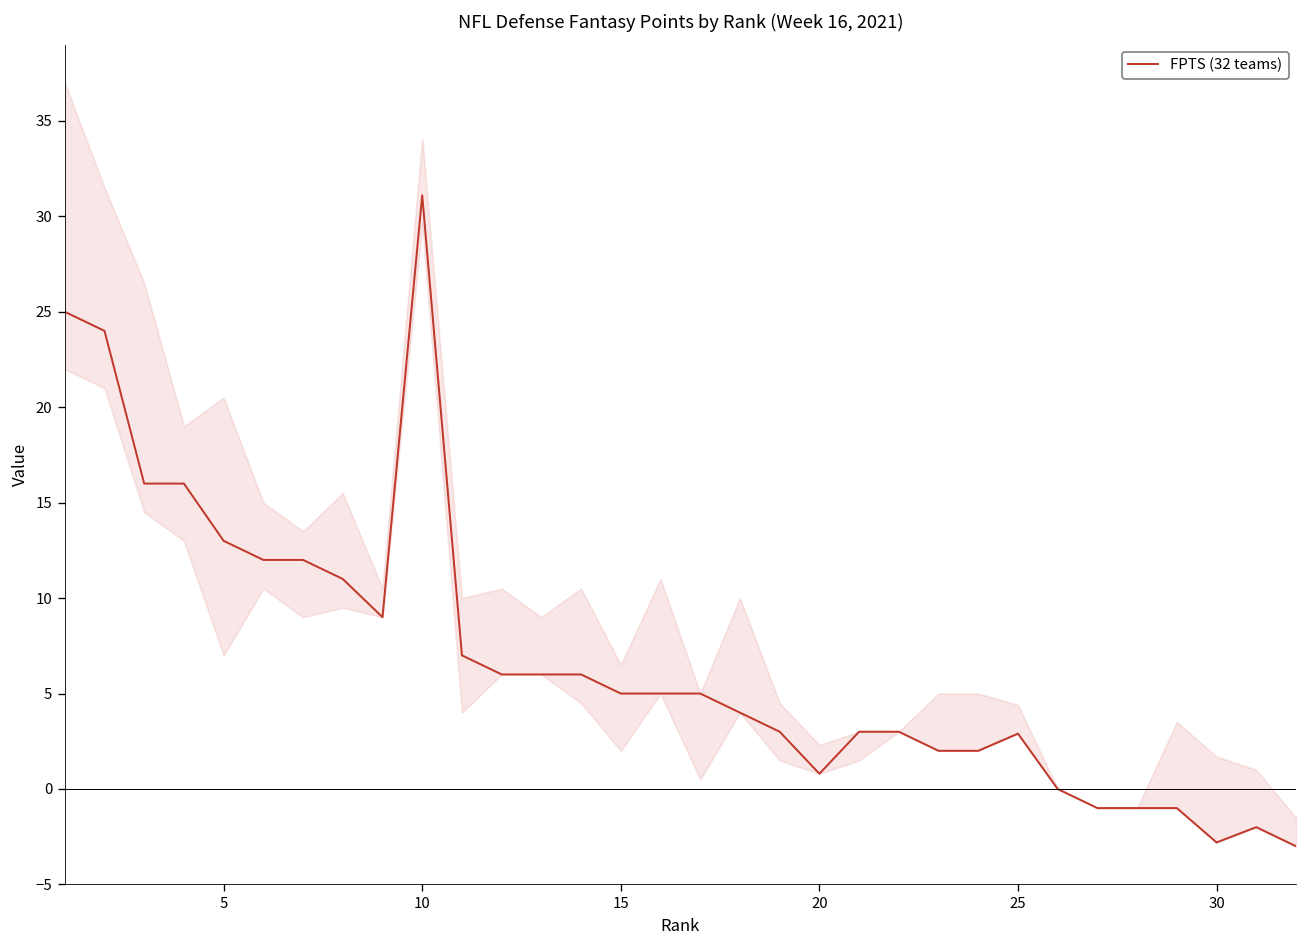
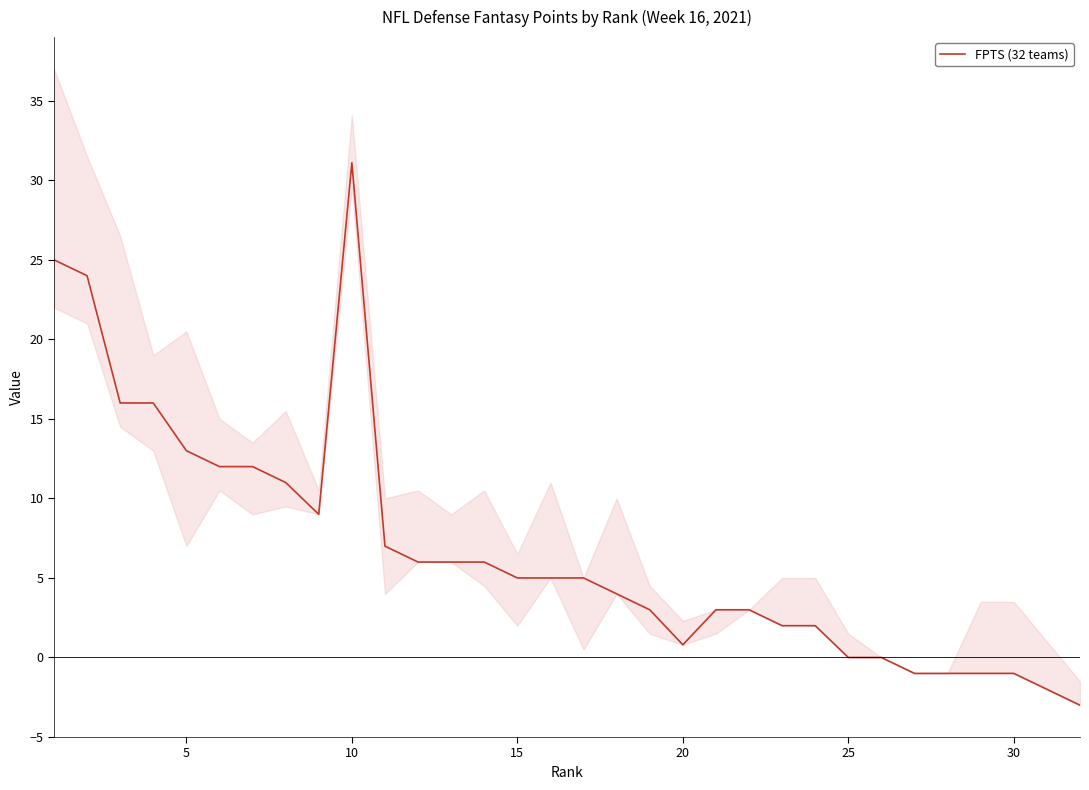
FPTS (32 teams), 25: 2.9 -> 0.0
FPTS (32 teams), 30: -2.8 -> -1.0
